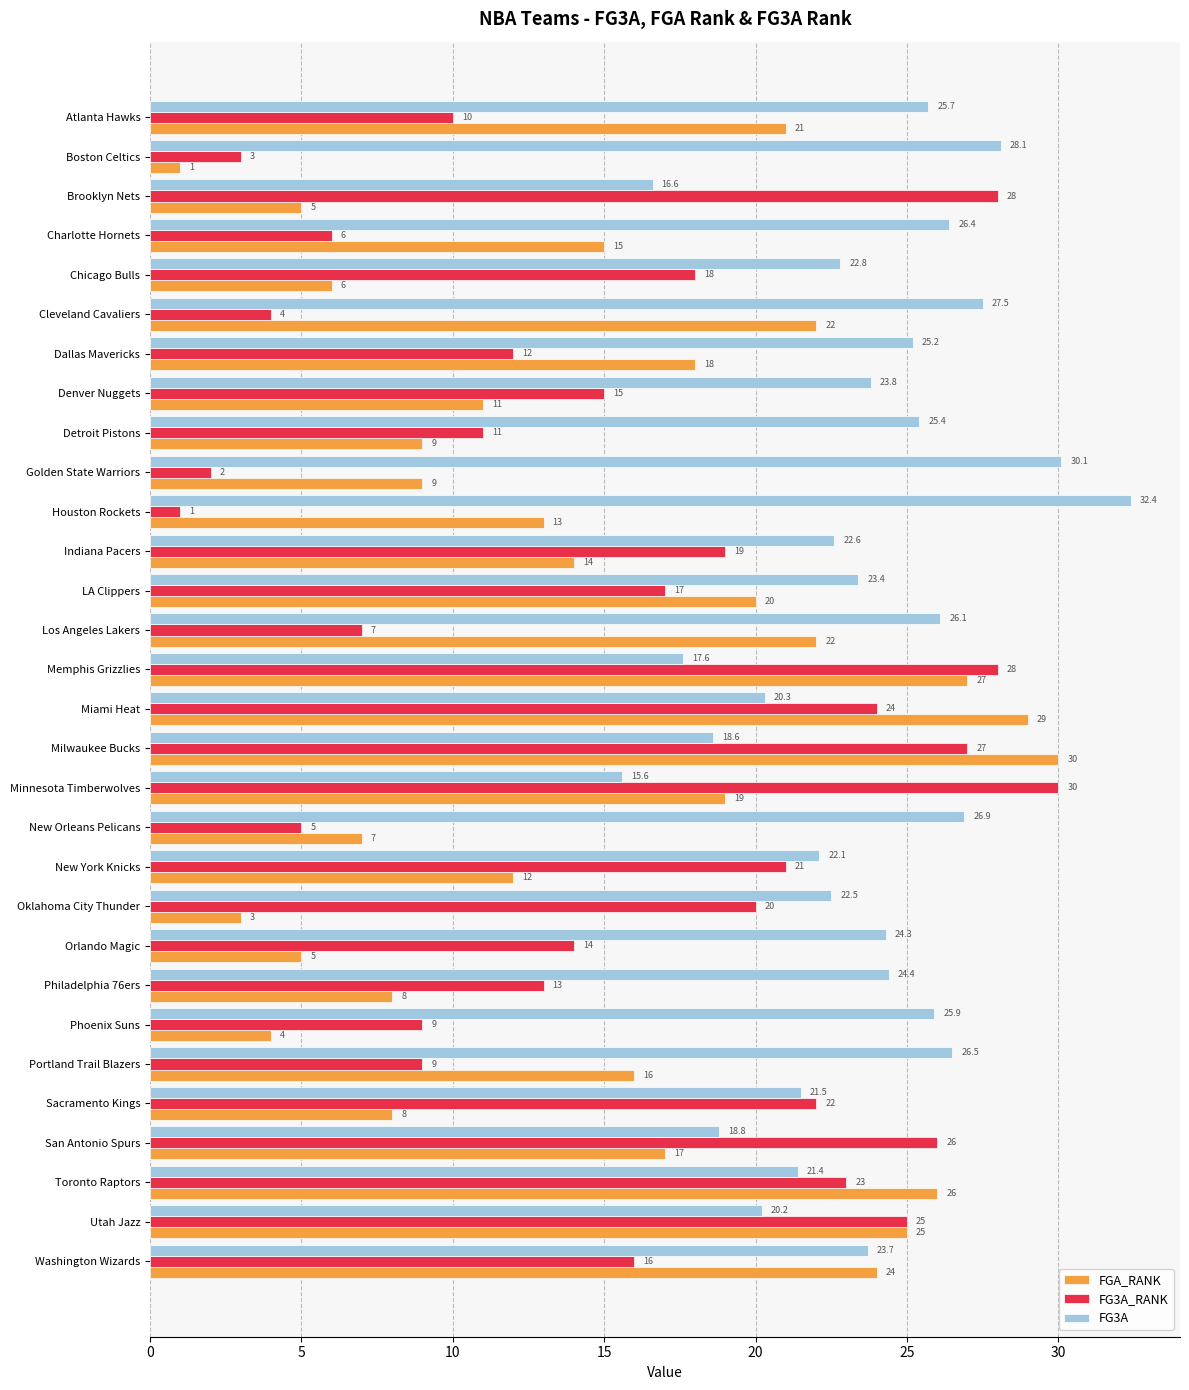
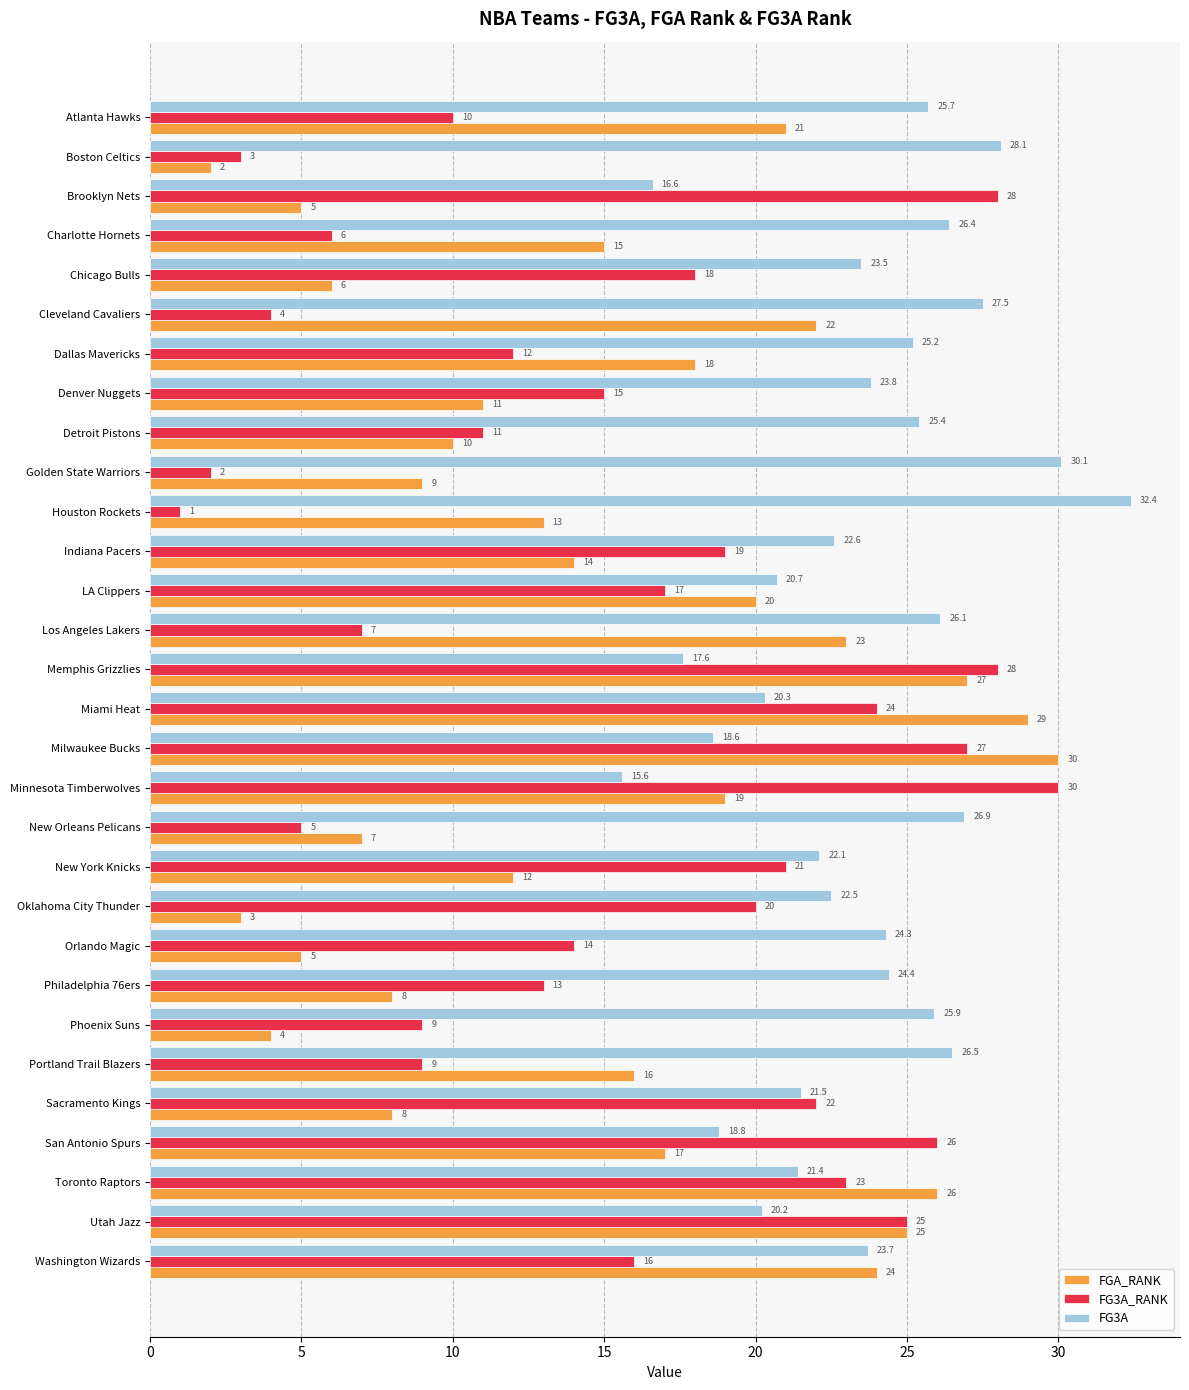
FGA_RANK, Boston Celtics: 1 -> 2
FG3A, Chicago Bulls: 22.8 -> 23.5
FGA_RANK, Detroit Pistons: 9 -> 10
FG3A, LA Clippers: 23.4 -> 20.7
FGA_RANK, Los Angeles Lakers: 22 -> 23
